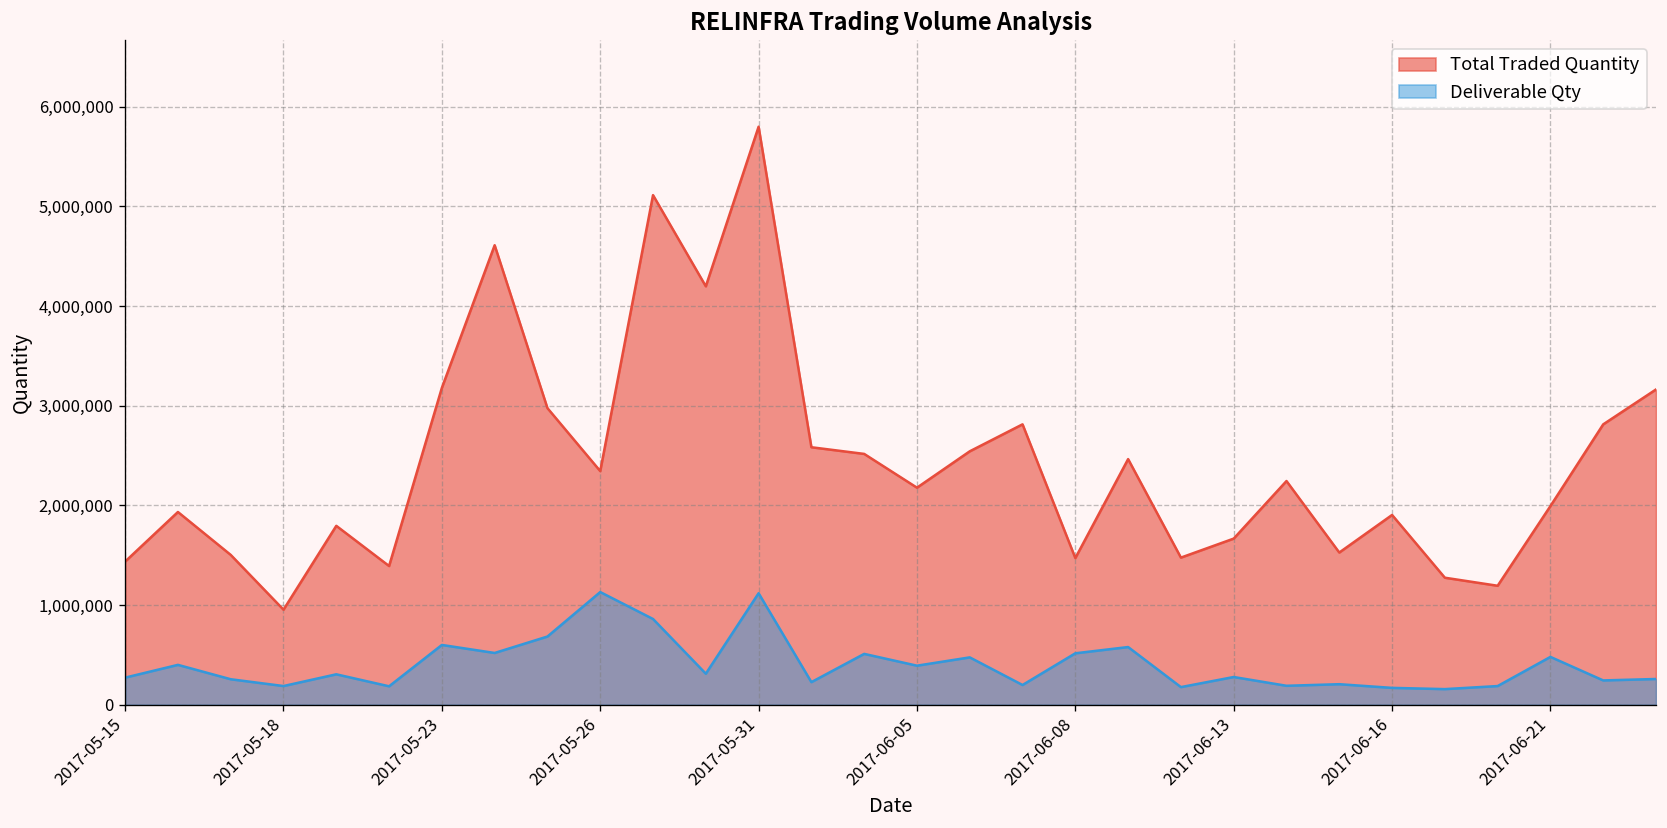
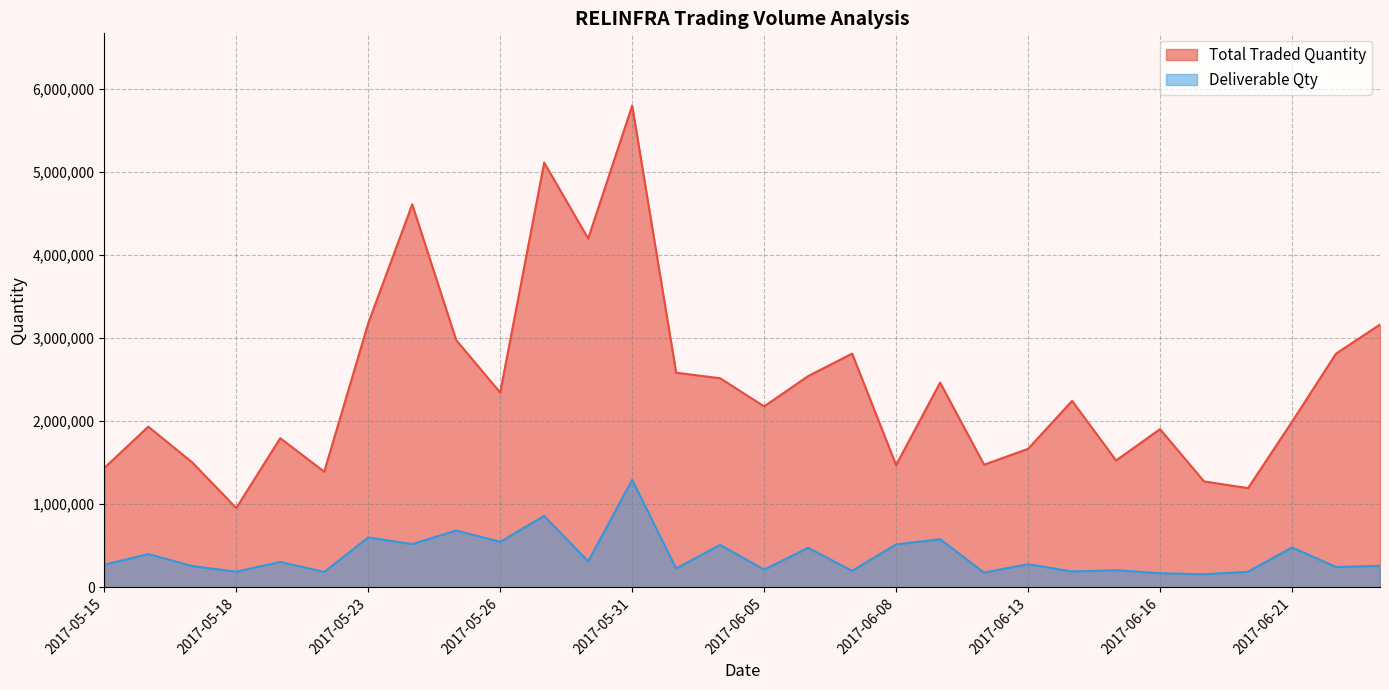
Deliverable Qty, 2017-05-26: 1,100,000 -> 500,000
Deliverable Qty, 2017-05-31: 1,100,000 -> 1,300,000
Deliverable Qty, 2017-06-05: 400,000 -> 200,000
